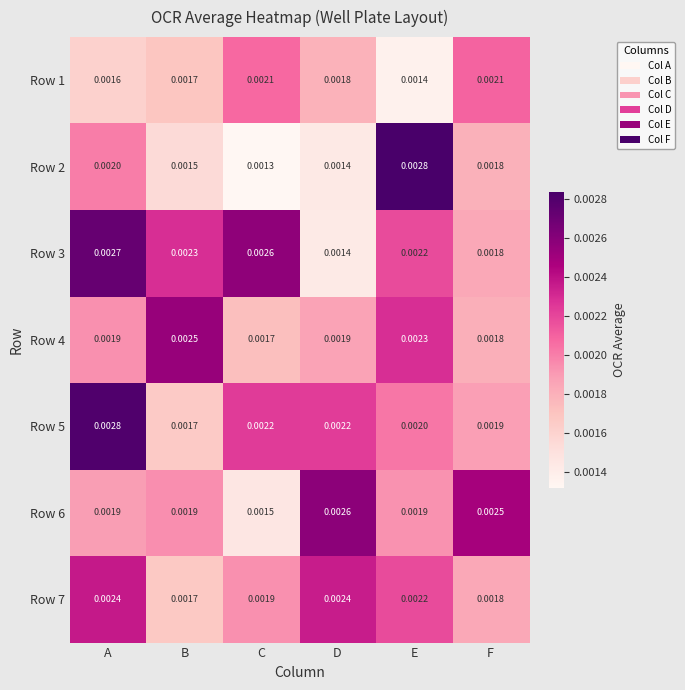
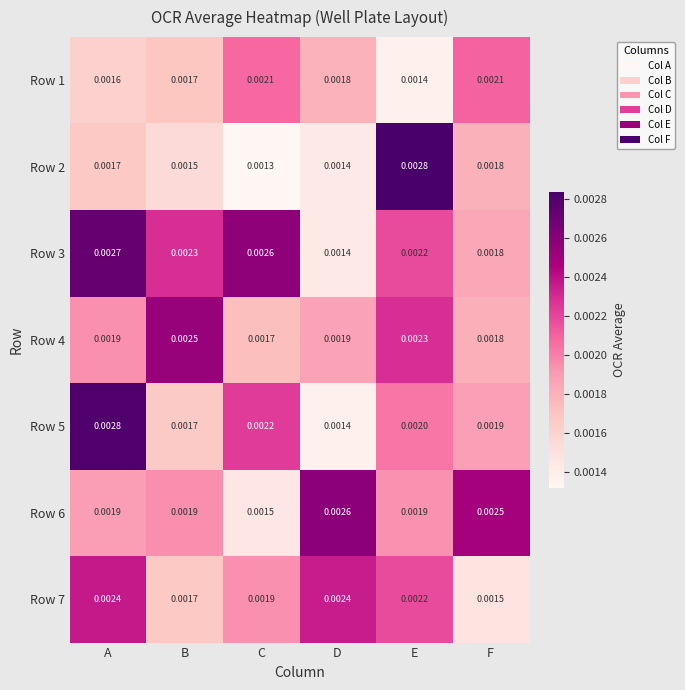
Row 2, A: 0.0020 -> 0.0017
Row 5, D: 0.0022 -> 0.0014
Row 7, F: 0.0018 -> 0.0015
